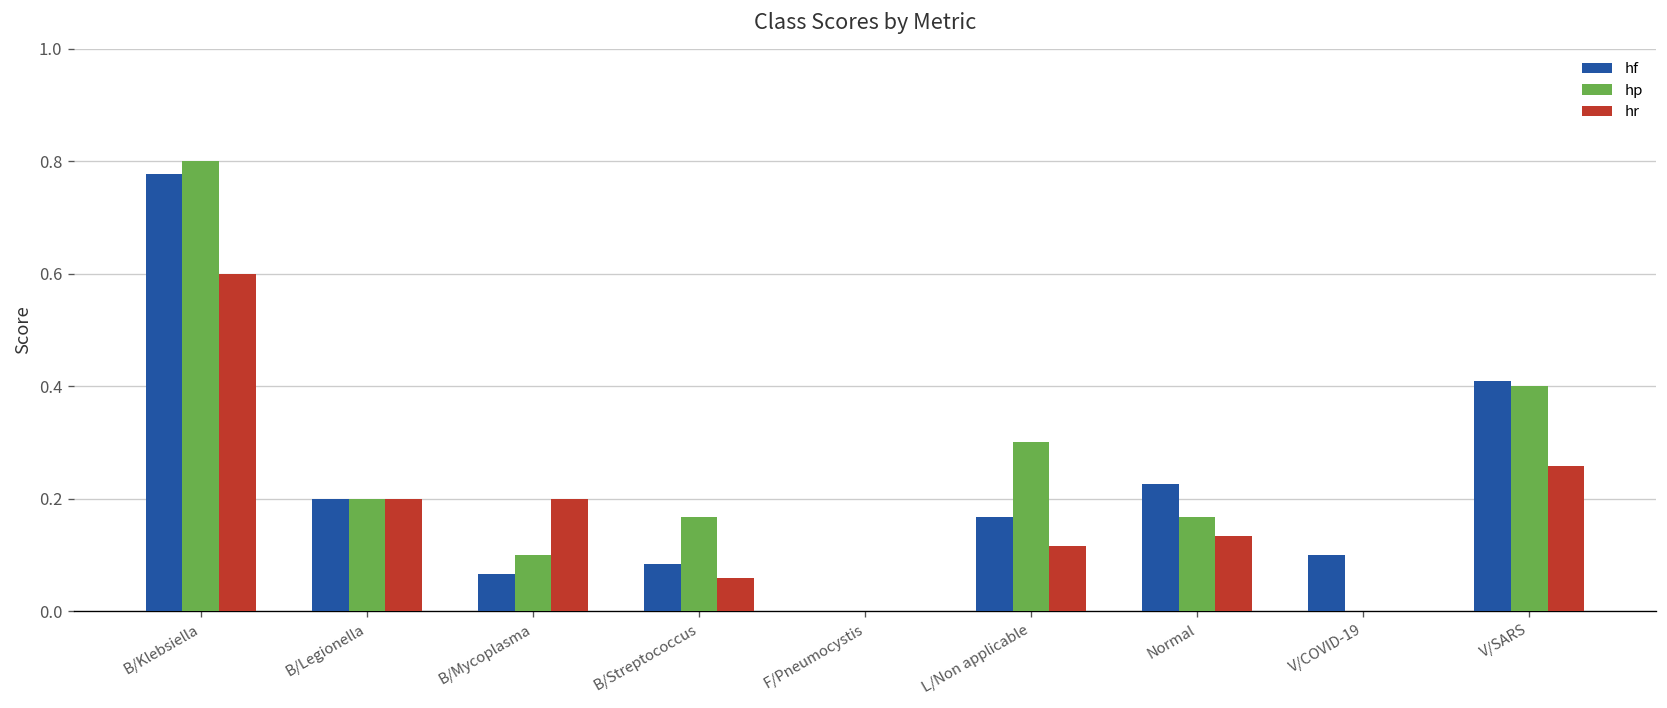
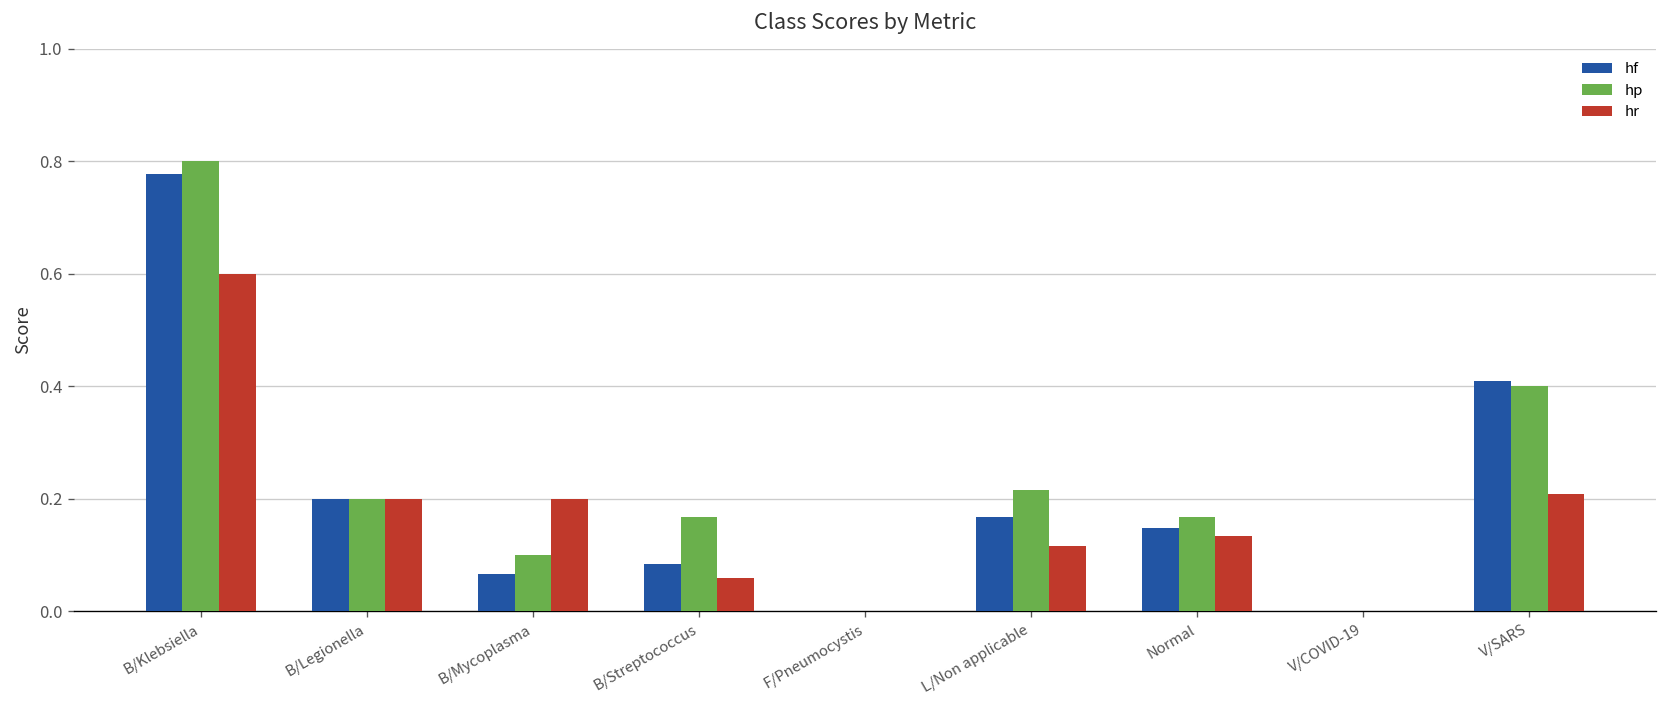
hp, L/Non applicable: 0.30 -> 0.22
hf, Normal: 0.23 -> 0.15
hf, V/COVID-19: 0.1 -> 0.0
hr, V/SARS: 0.26 -> 0.21
